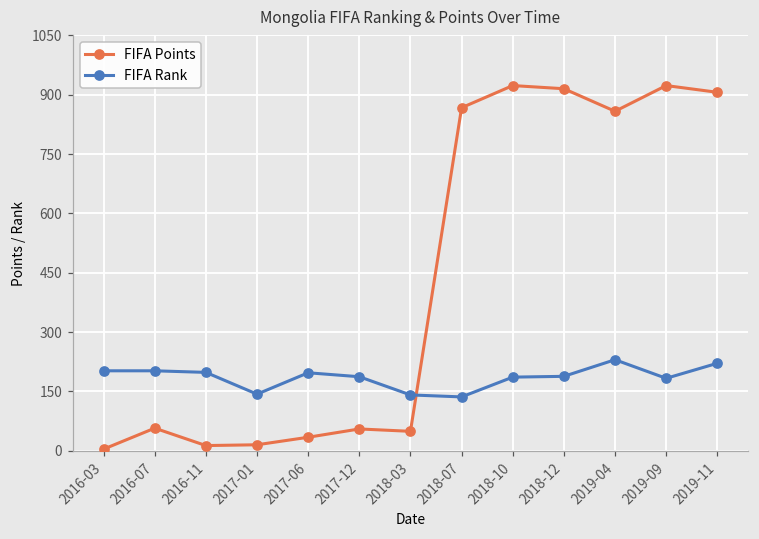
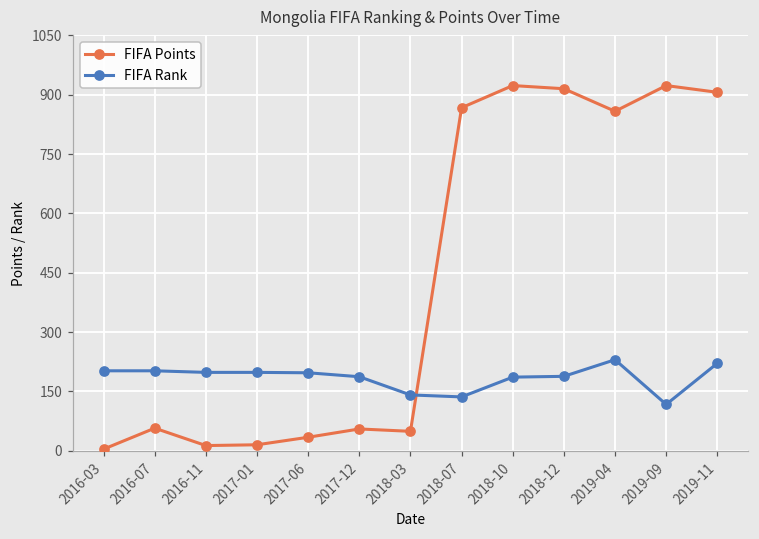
FIFA Rank, 2017-01: 140 -> 200
FIFA Rank, 2019-09: 180 -> 120
